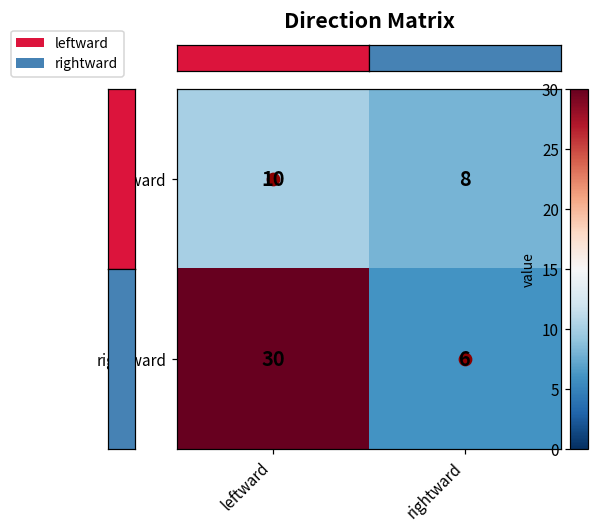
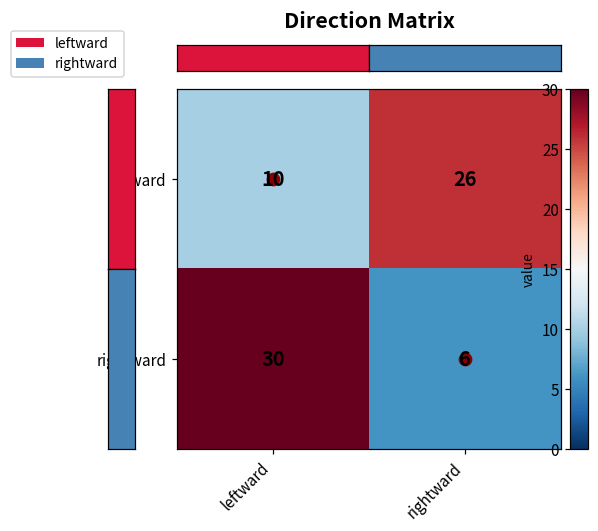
leftward, rightward: 8 -> 26
